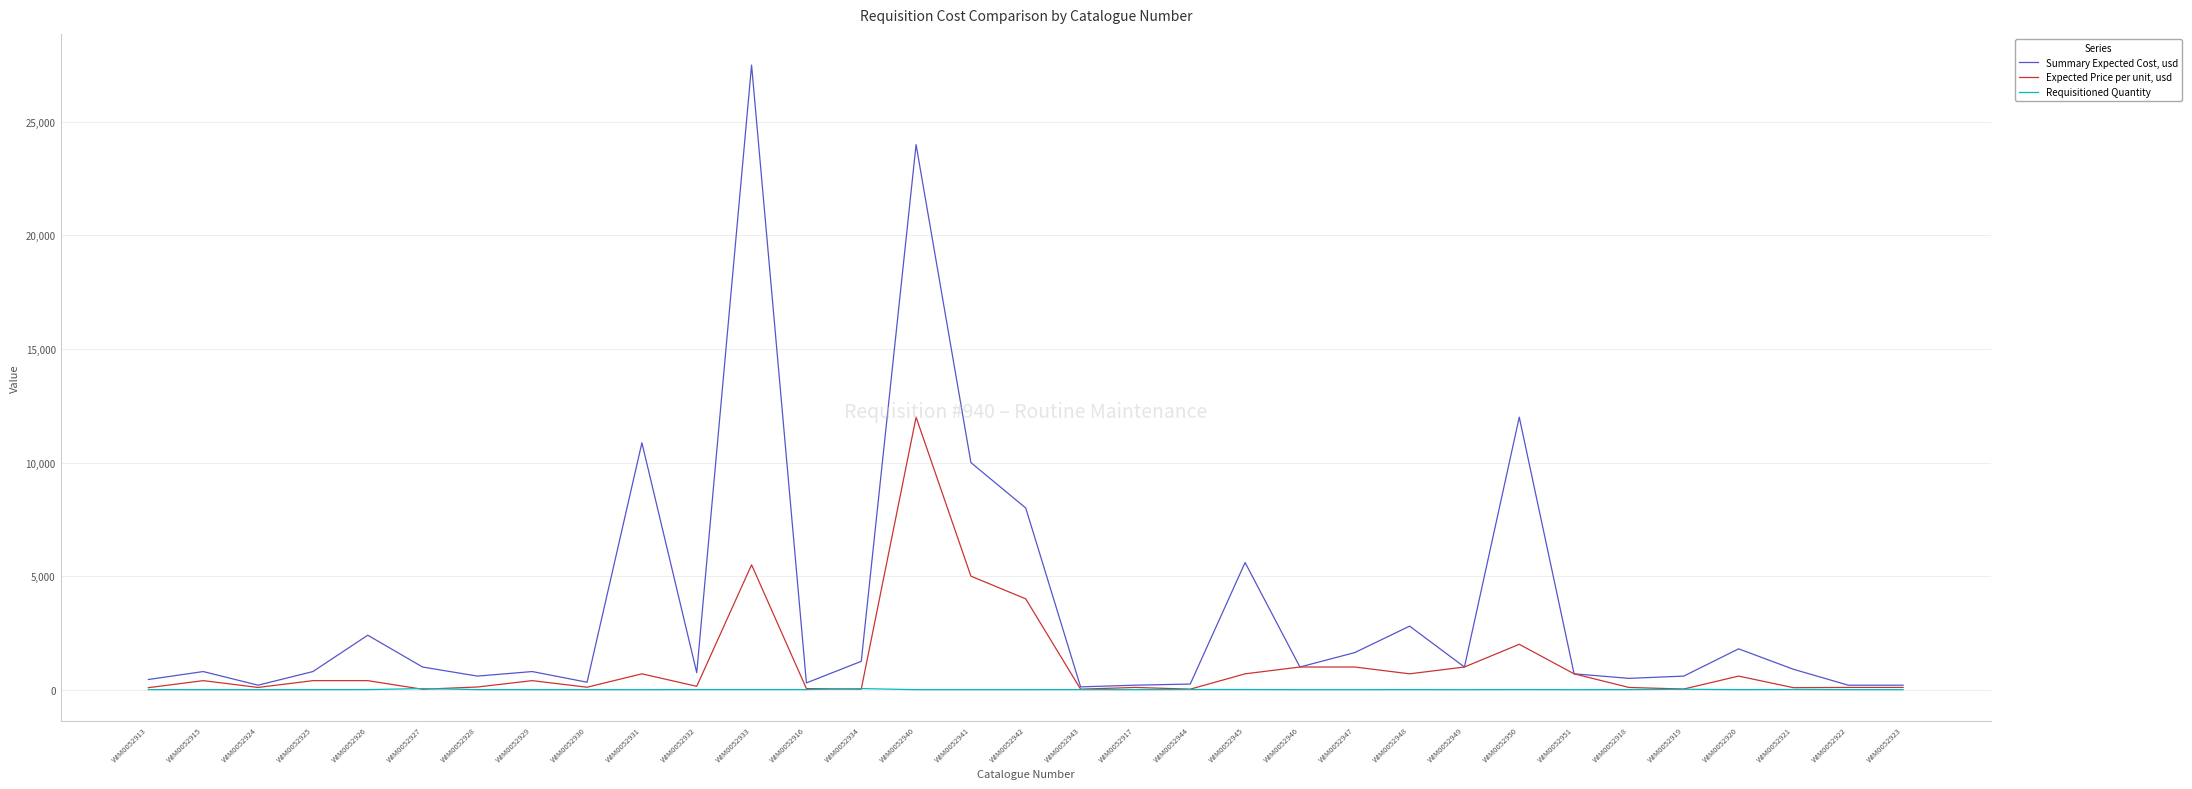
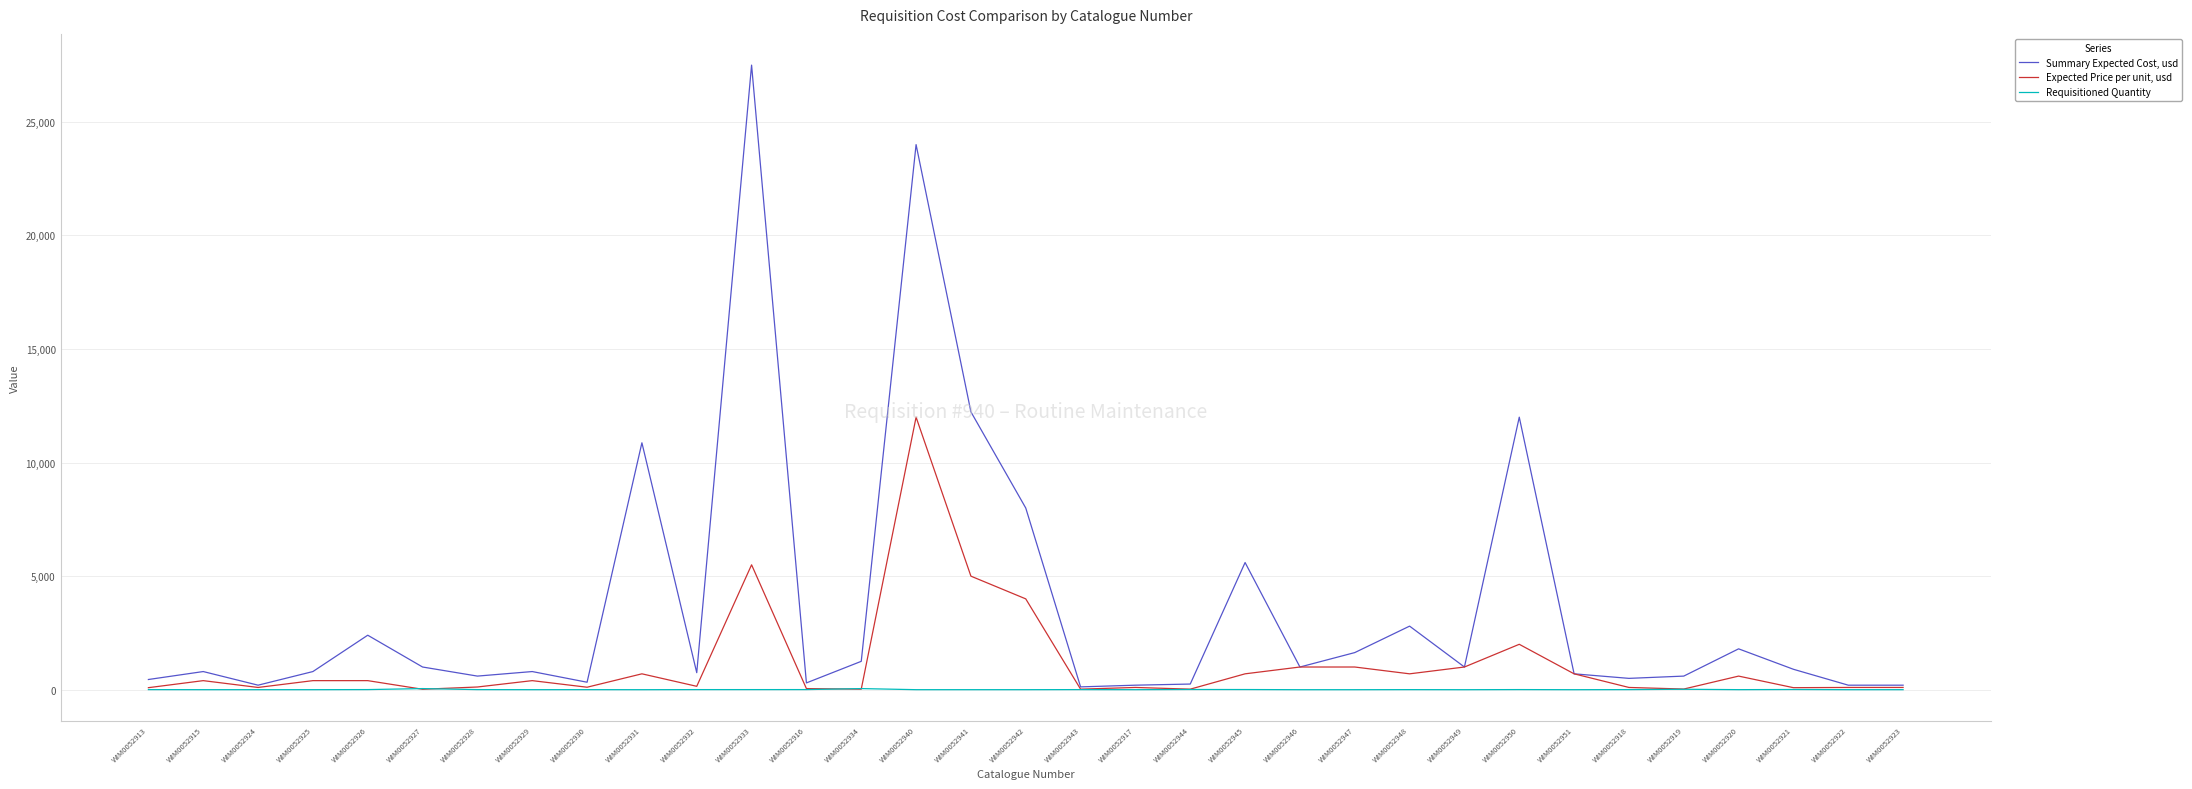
Summary Expected Cost, usd, WIM0052941: 10,000 -> 12,200
